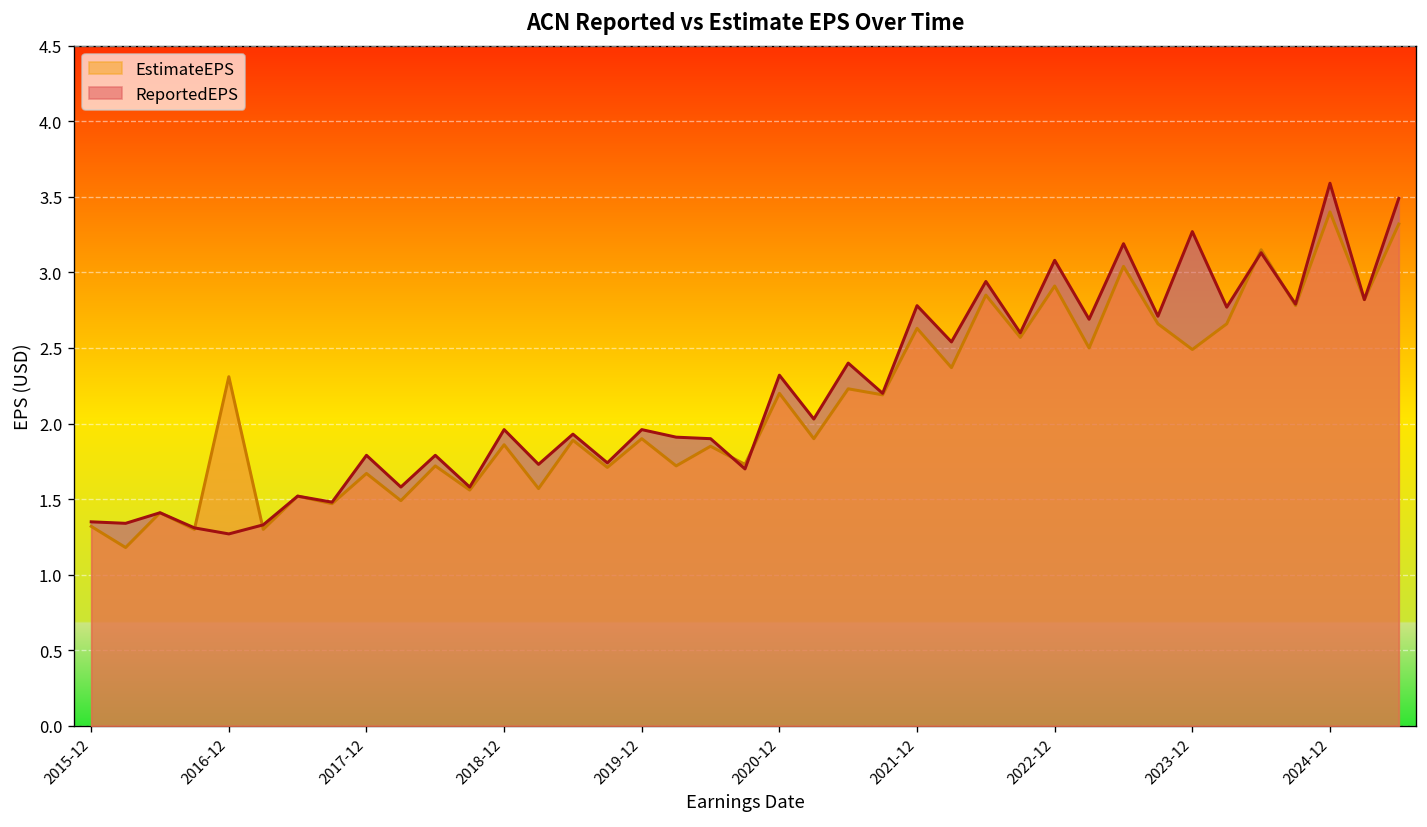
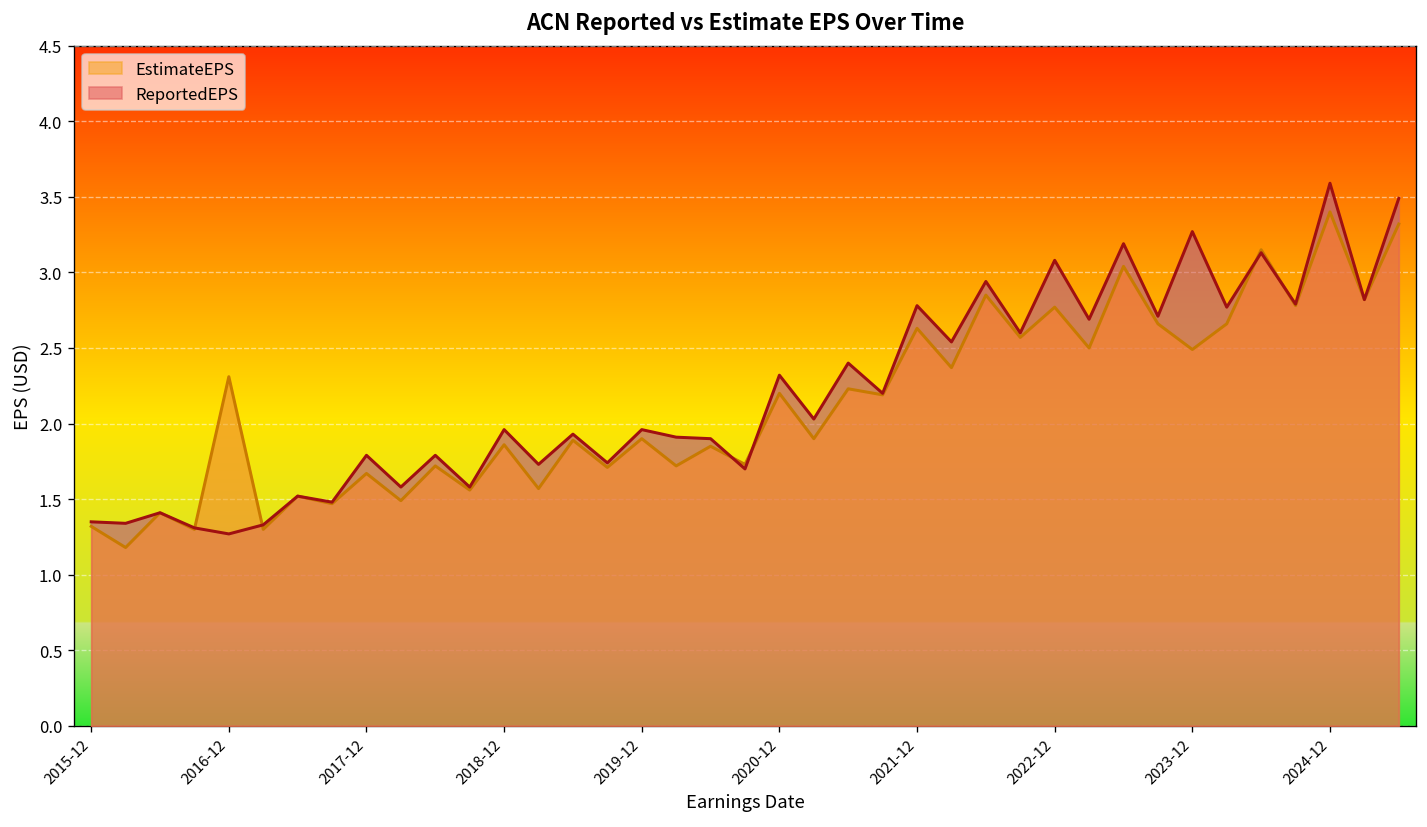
EstimateEPS, 2022-12: 2.91 -> 2.77
